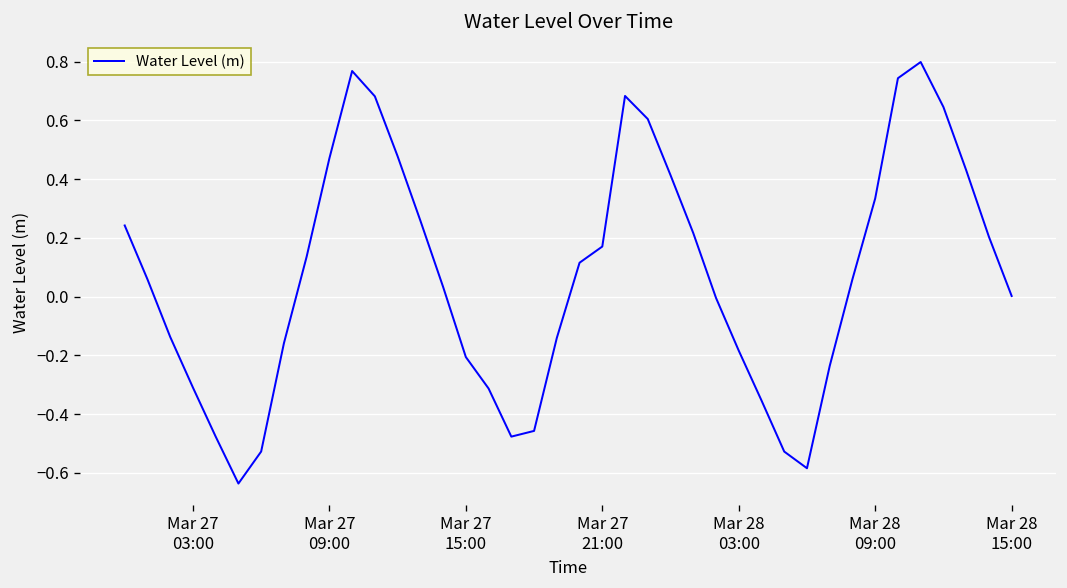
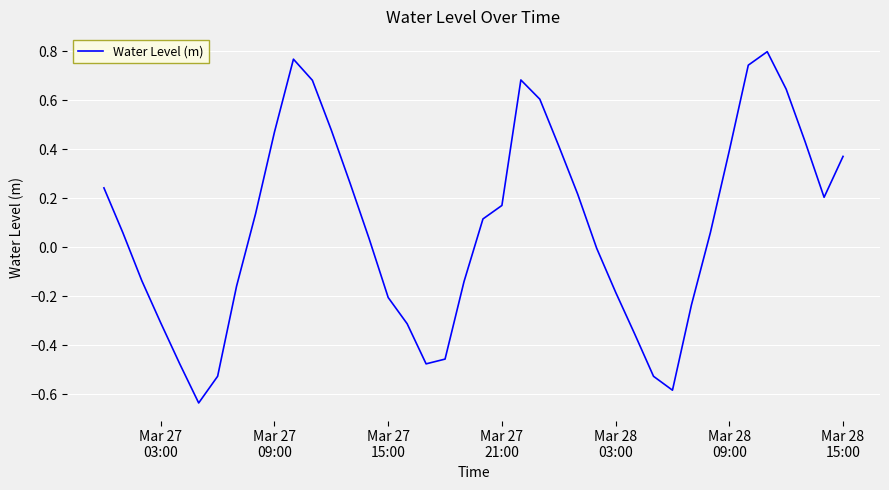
Mar 28 09:00: 0.33 -> 0.39
Mar 28 15:00: 0.00 -> 0.37
